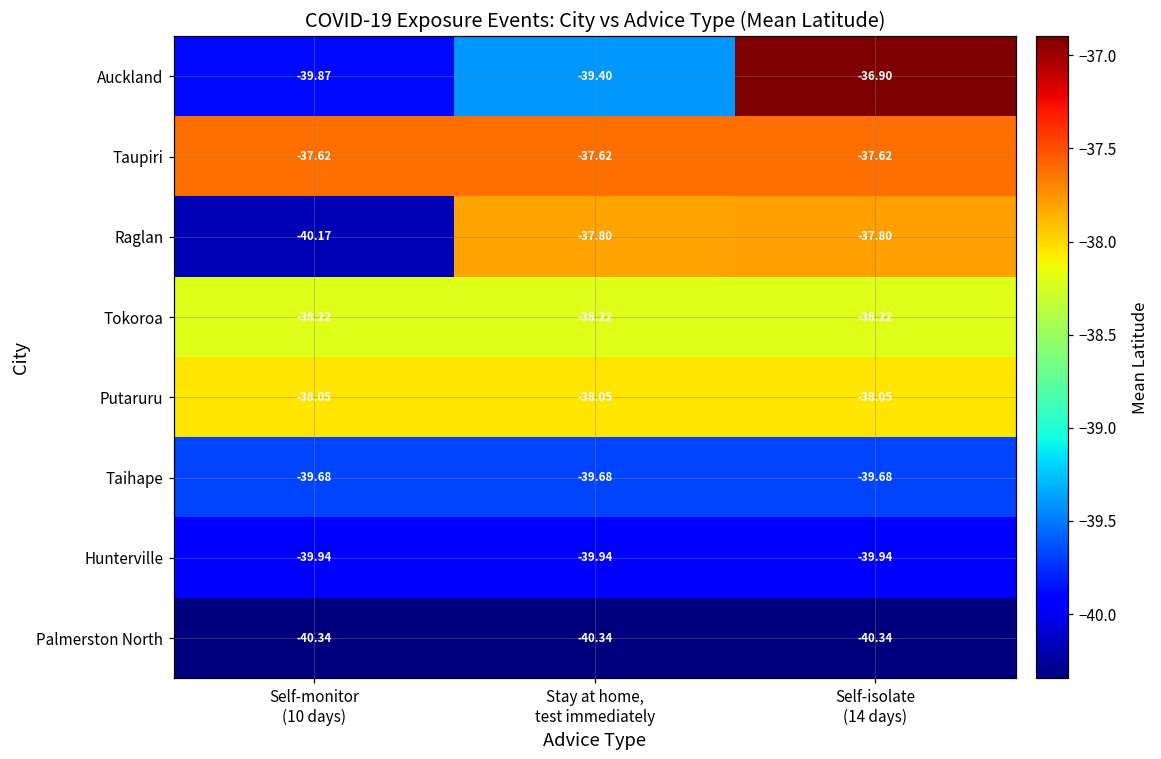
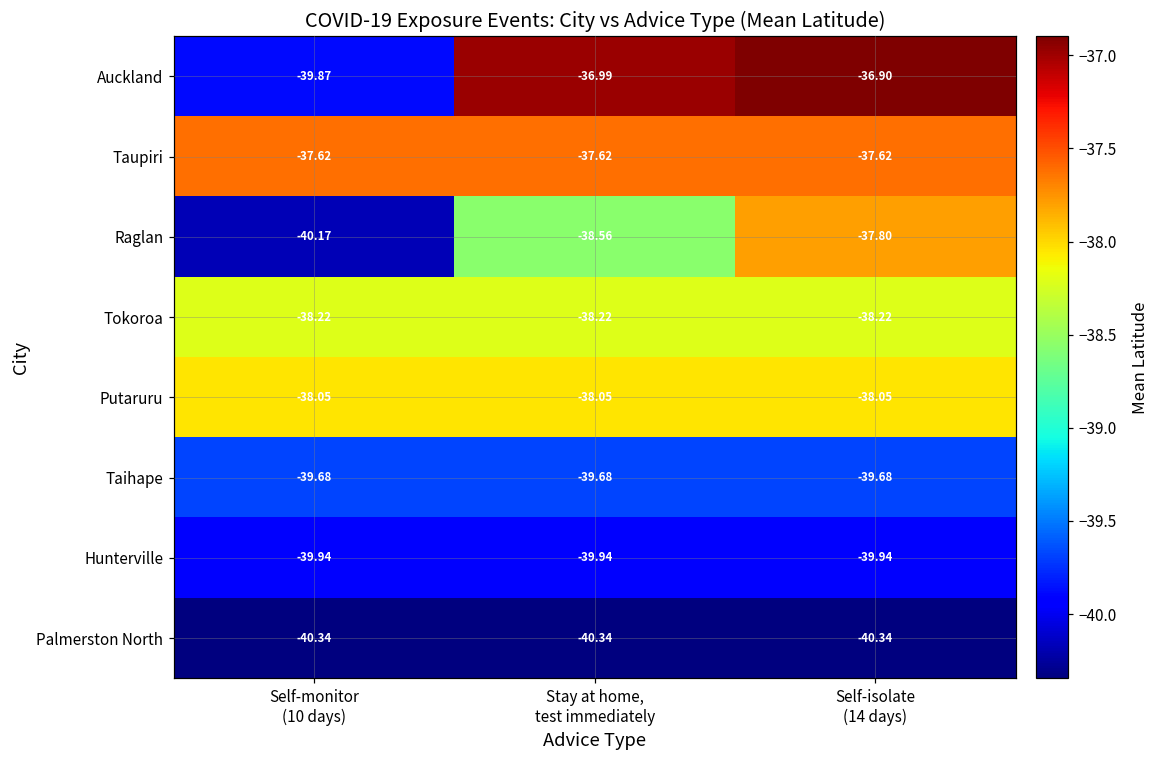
Auckland, Stay at home, test immediately: -39.40 -> -36.99
Raglan, Stay at home, test immediately: -37.80 -> -38.56
